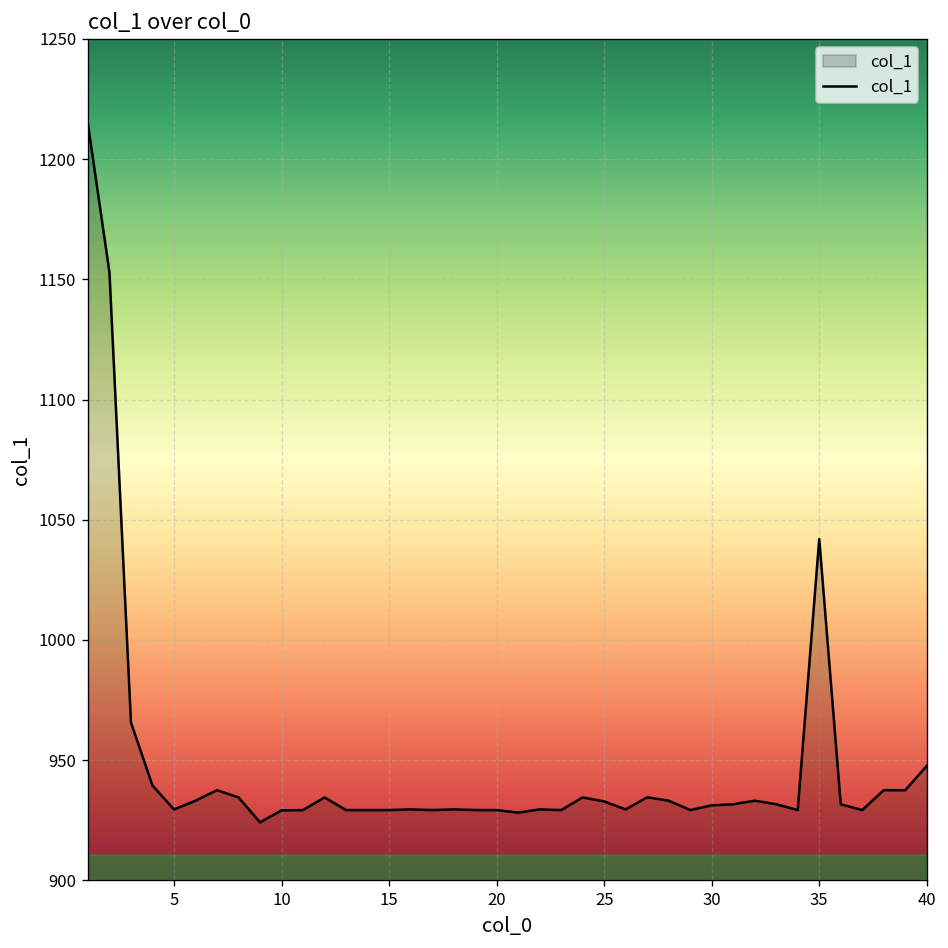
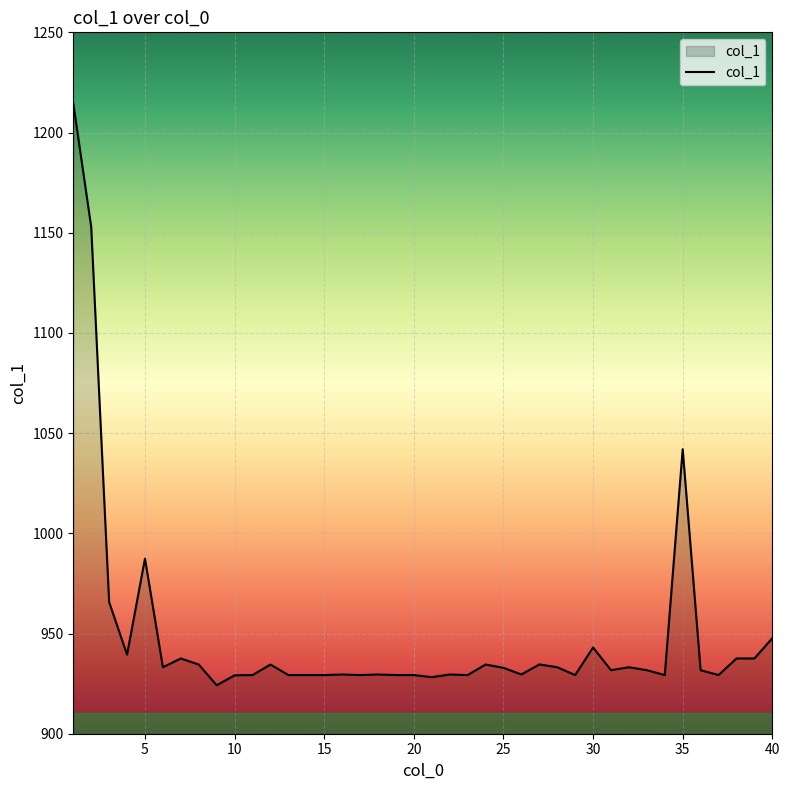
5: 930 -> 987
30: 931 -> 943
